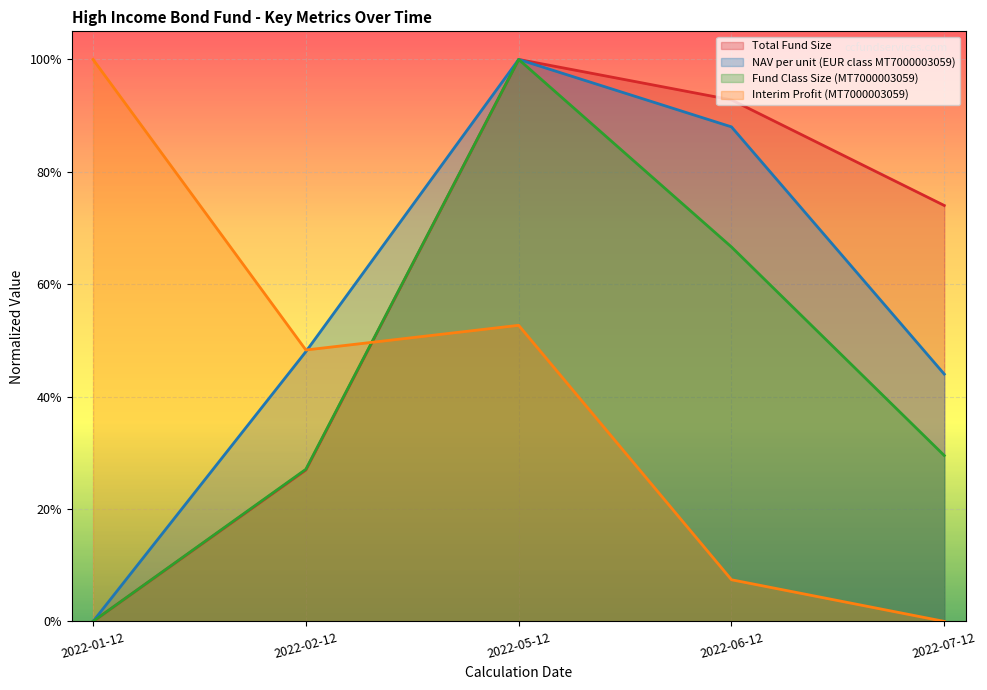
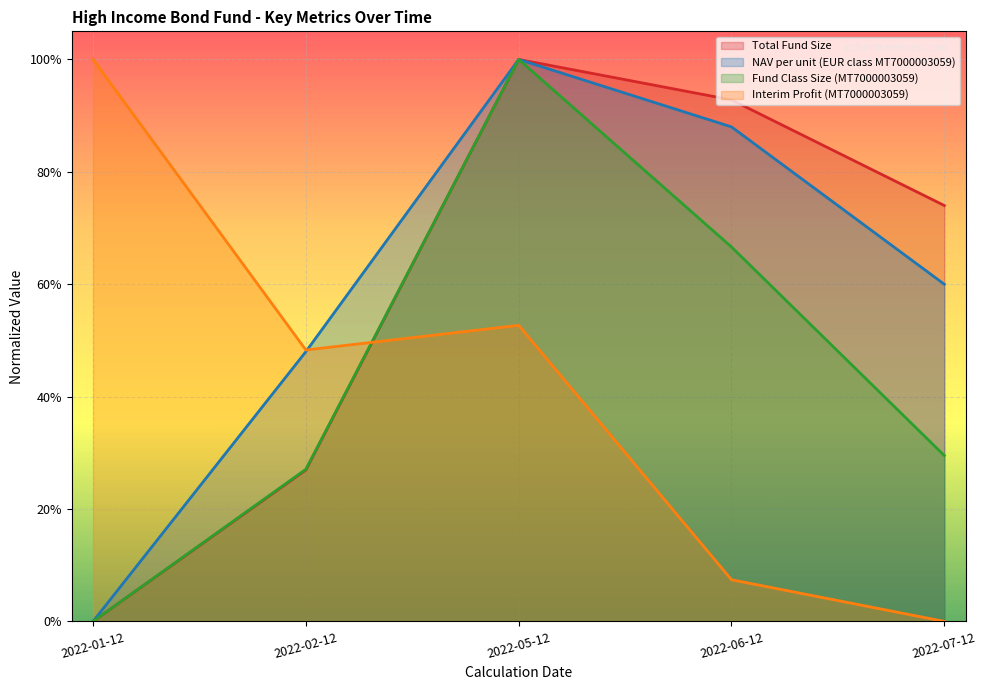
NAV per unit (EUR class MT7000003059), 2022-07-12: 44% -> 60%
